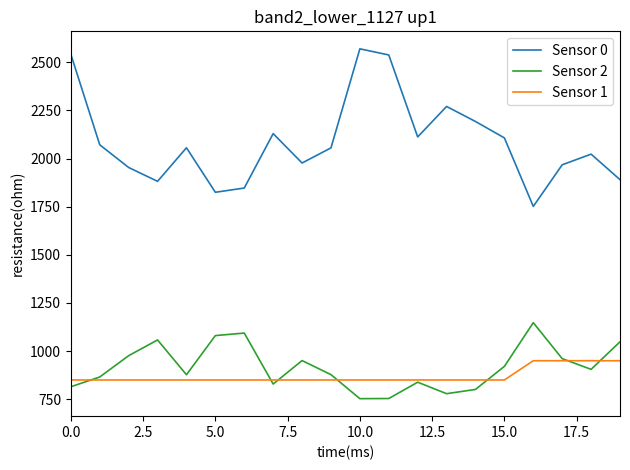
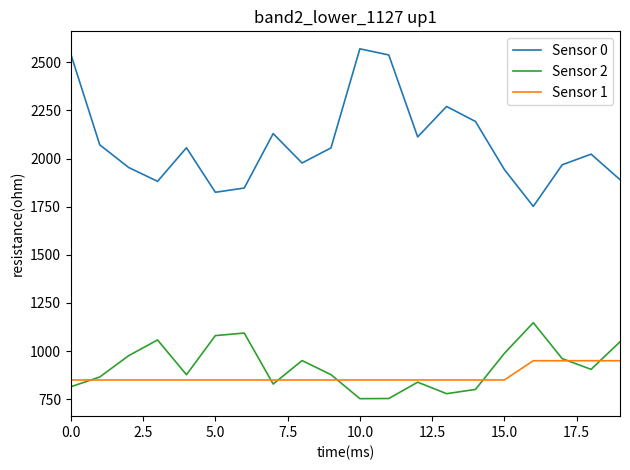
Sensor 0, 15.0: 2110 -> 1940
Sensor 2, 15.0: 920 -> 990
